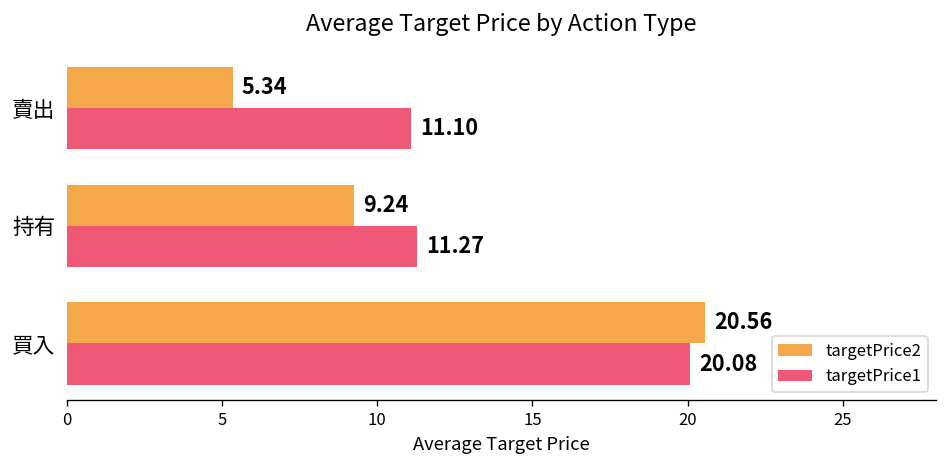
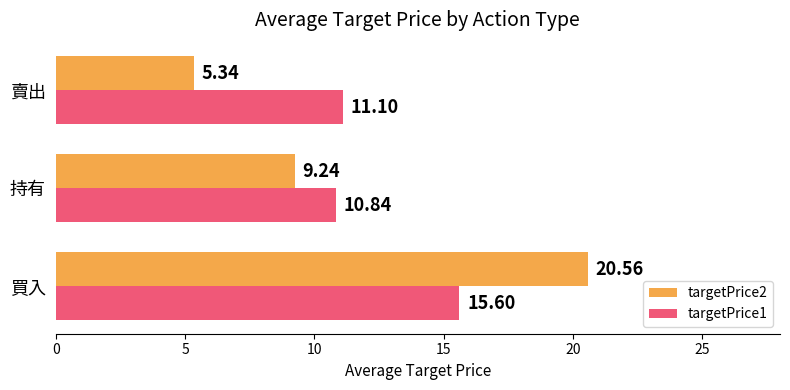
targetPrice1, 持有: 11.27 -> 10.84
targetPrice1, 買入: 20.08 -> 15.60
